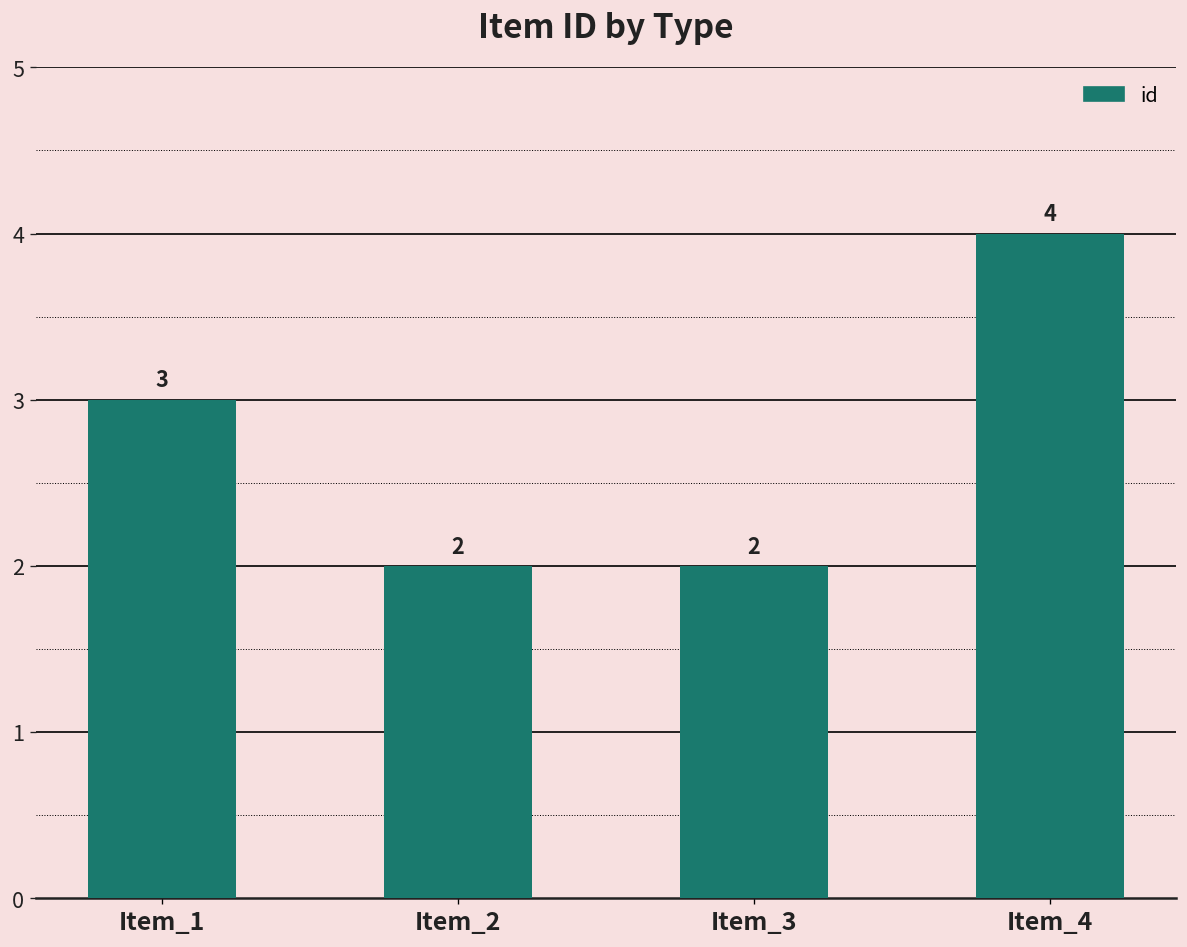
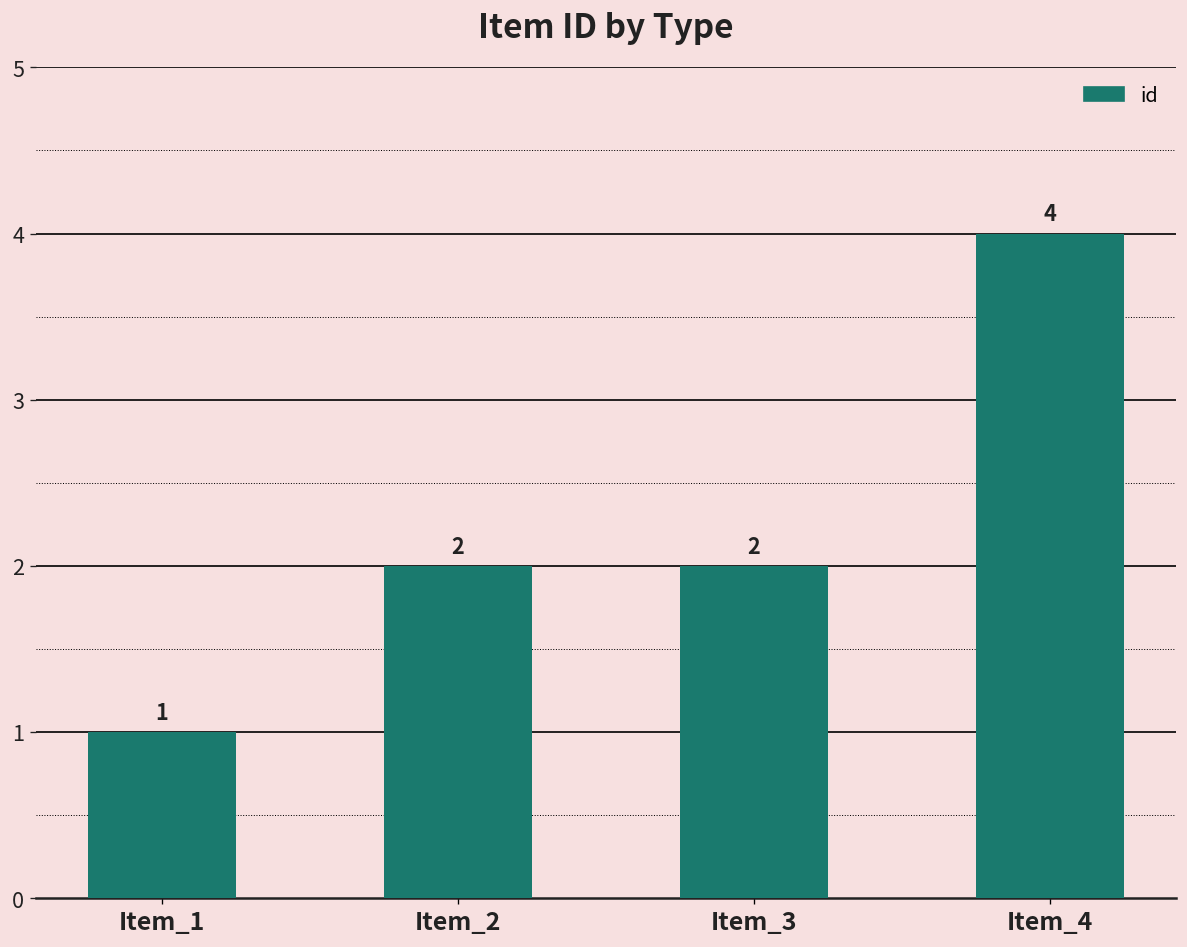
Item_1: 3 -> 1
